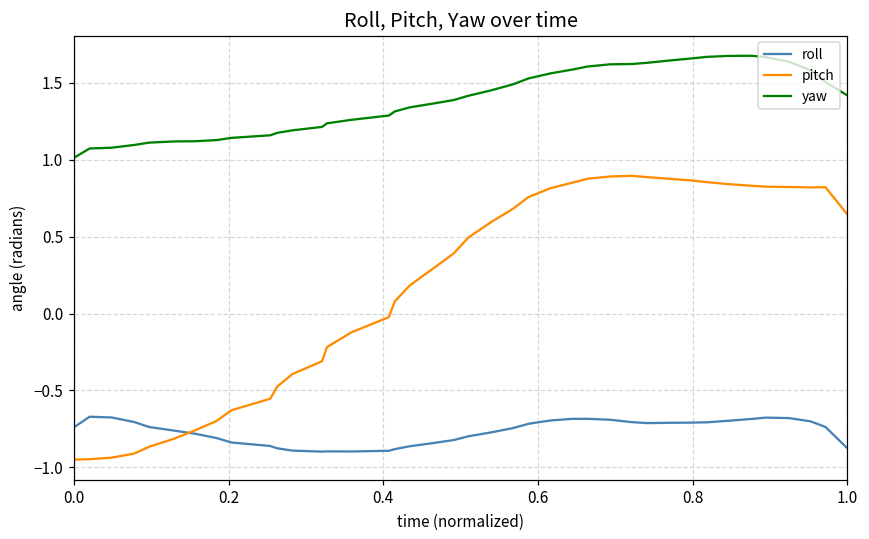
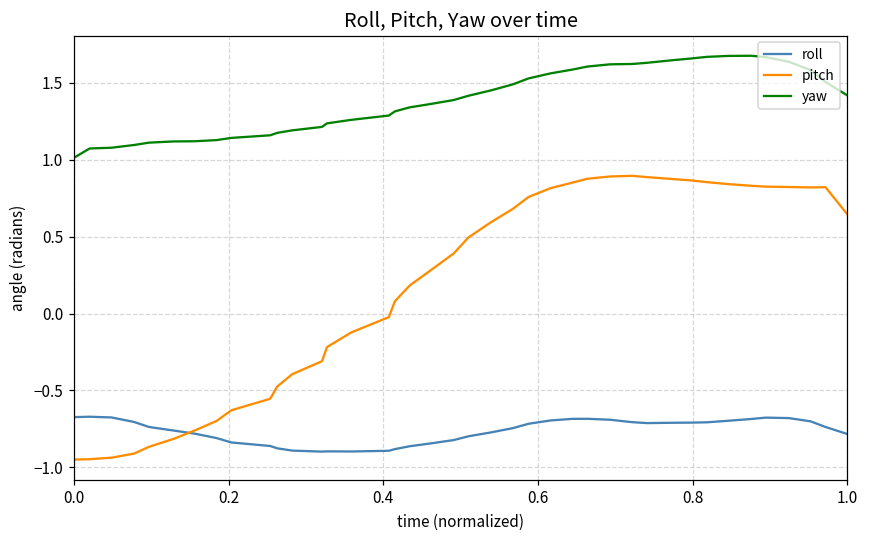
roll, 0.0: -0.74 -> -0.67
roll, 1.0: -0.88 -> -0.78
